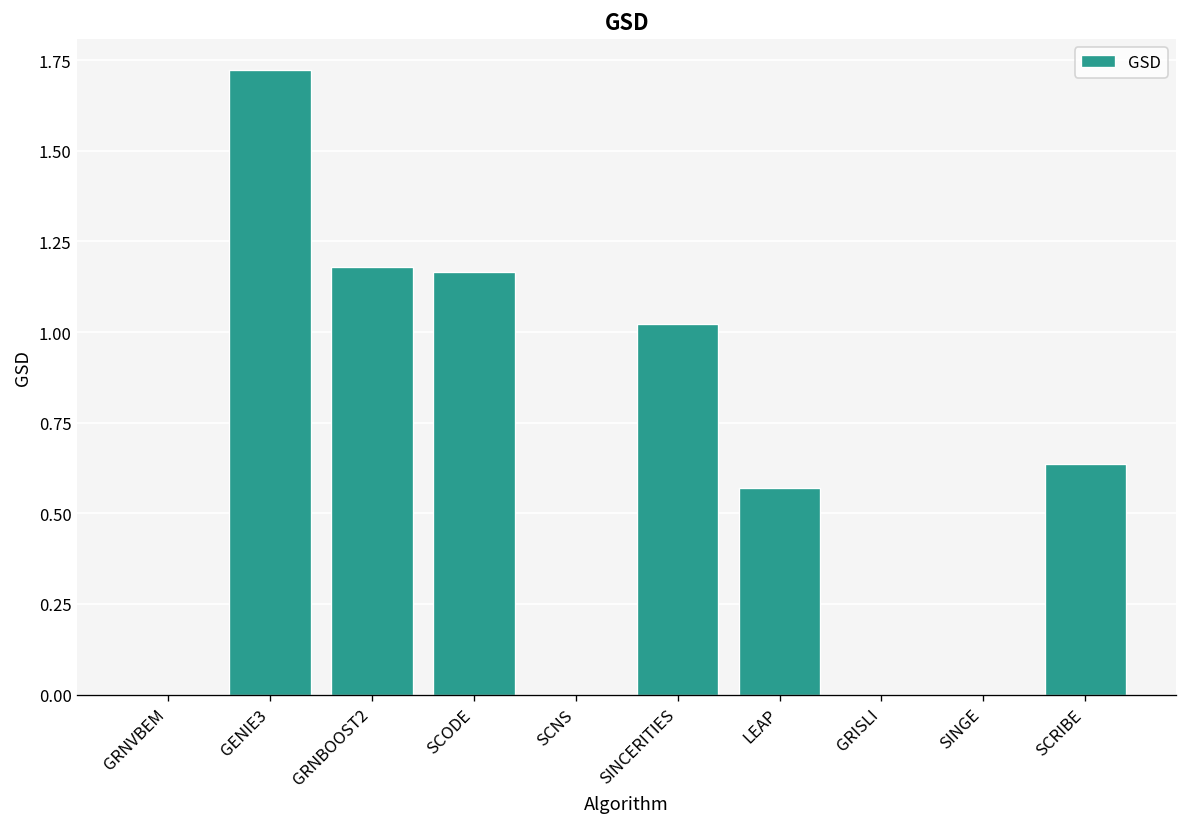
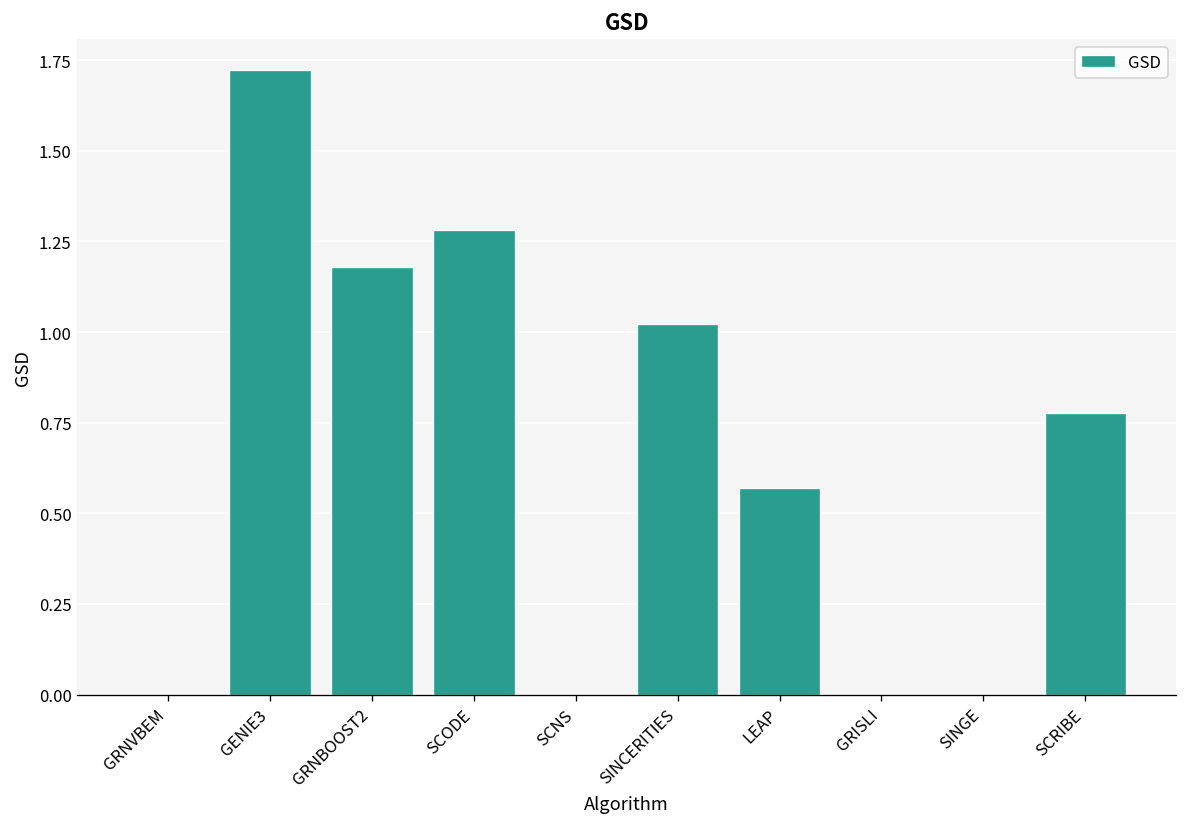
SCODE: 1.17 -> 1.28
SCRIBE: 0.64 -> 0.78
